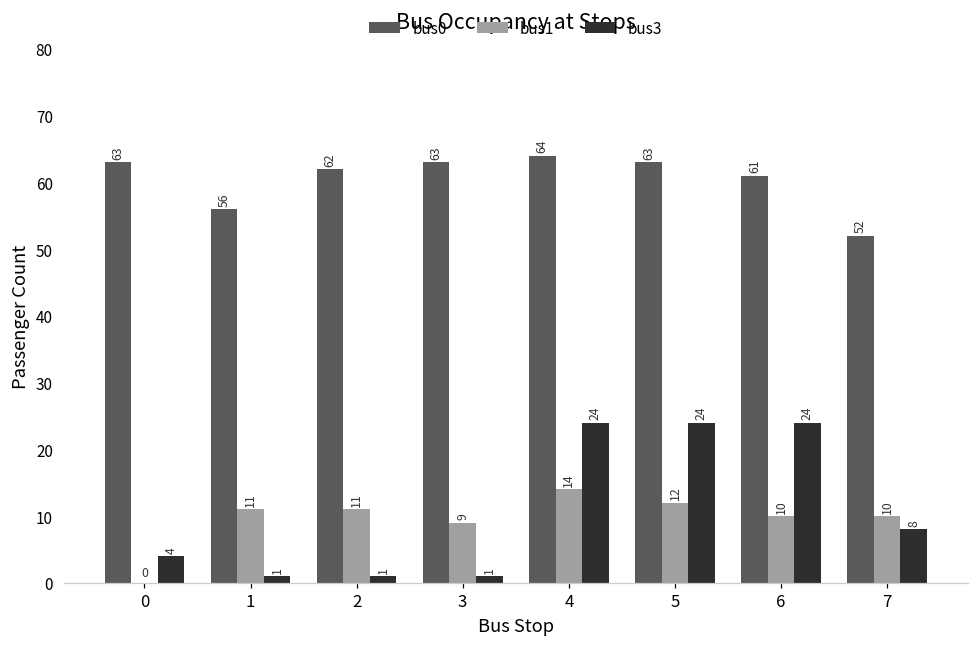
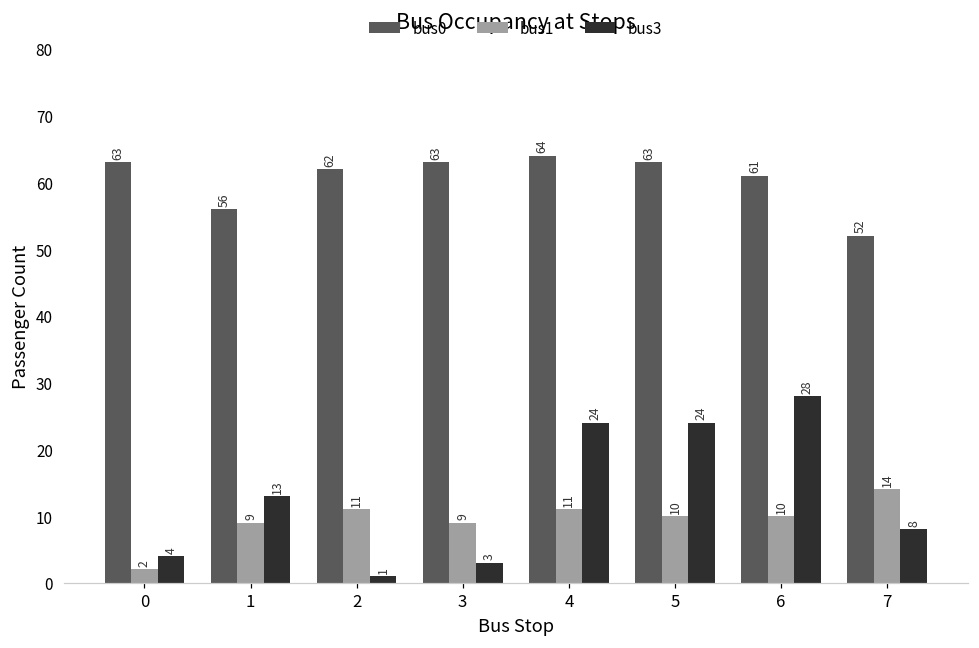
bus1, 0: 0 -> 2
bus1, 1: 11 -> 9
bus3, 1: 1 -> 13
bus3, 3: 1 -> 3
bus1, 4: 14 -> 11
bus1, 5: 12 -> 10
bus3, 6: 24 -> 28
bus1, 7: 10 -> 14
